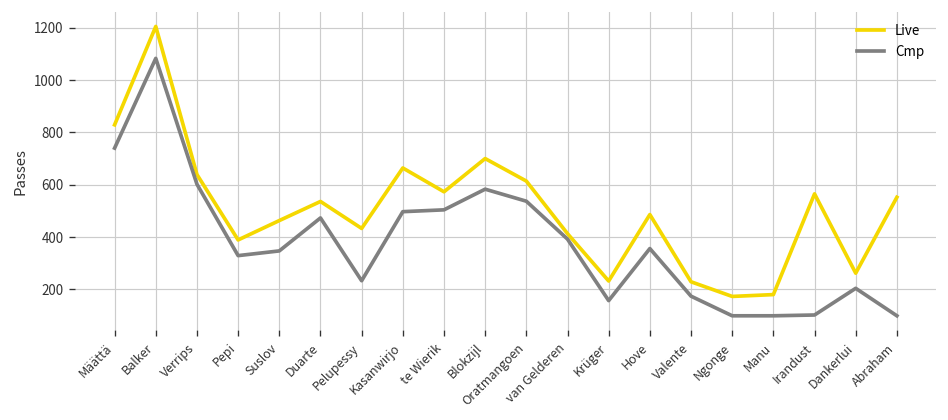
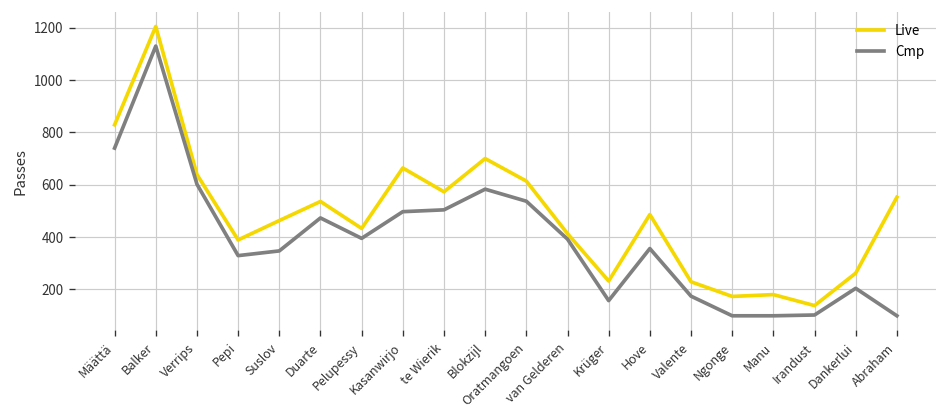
Cmp, Balker: 1080 -> 1130
Cmp, Pelupessy: 230 -> 400
Live, Irandust: 570 -> 140
